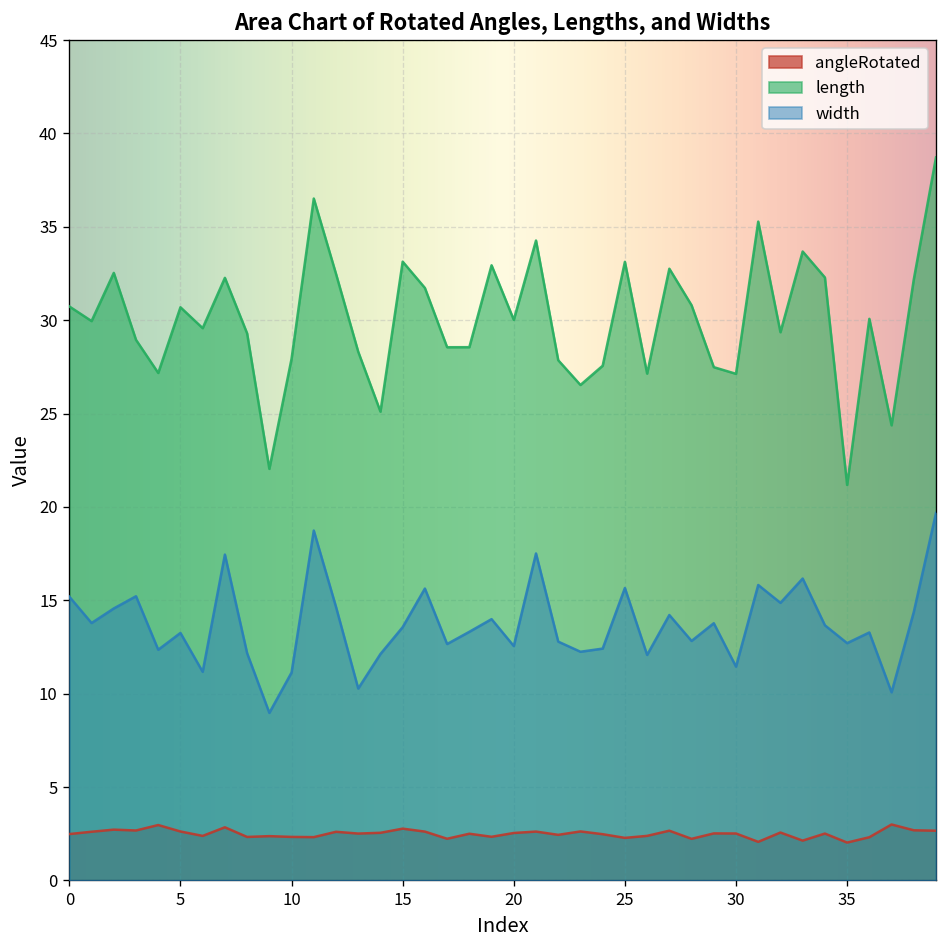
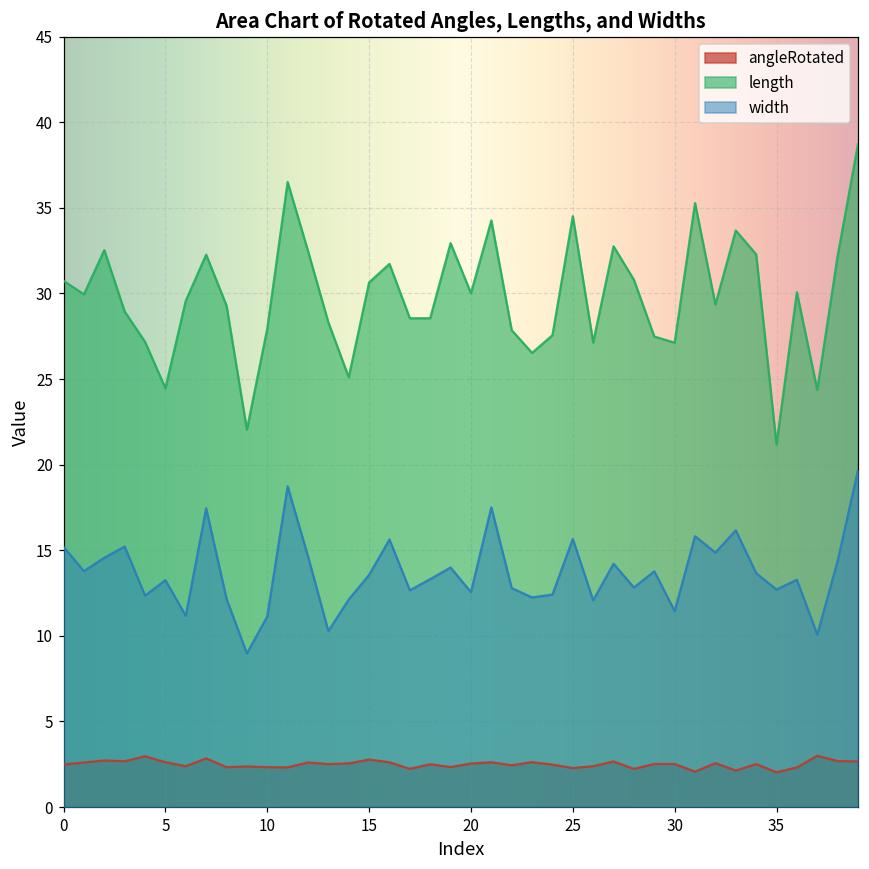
length, 5: 30.7 -> 24.5
length, 15: 33.1 -> 30.6
length, 25: 33.1 -> 34.5
